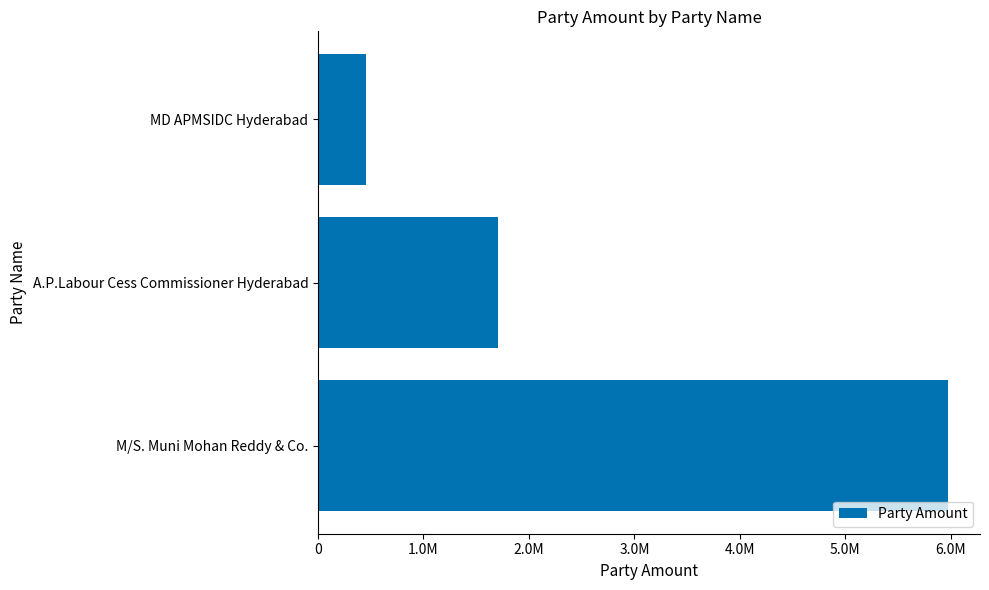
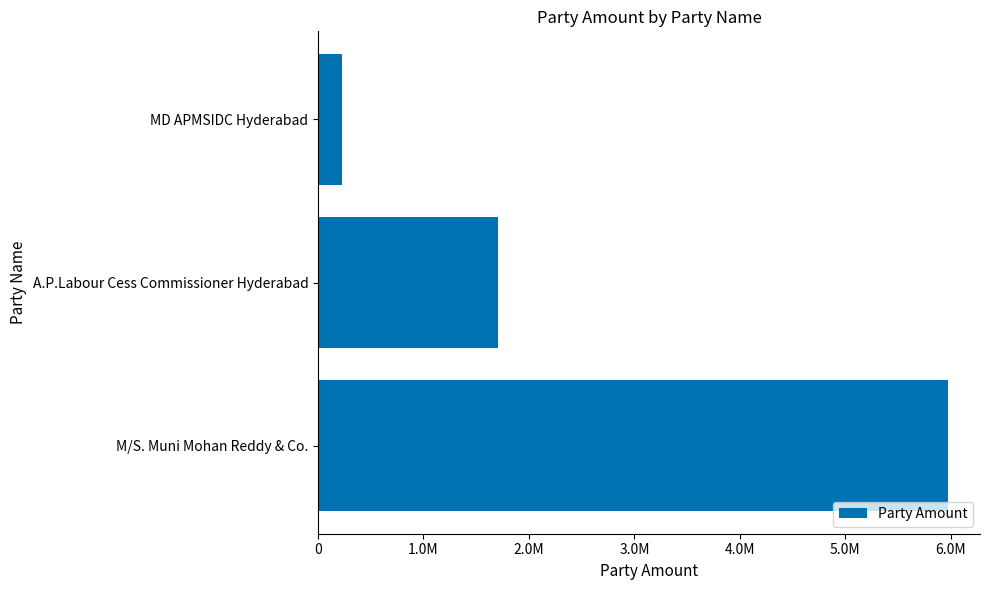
MD APMSIDC Hyderabad: 460000 -> 230000
